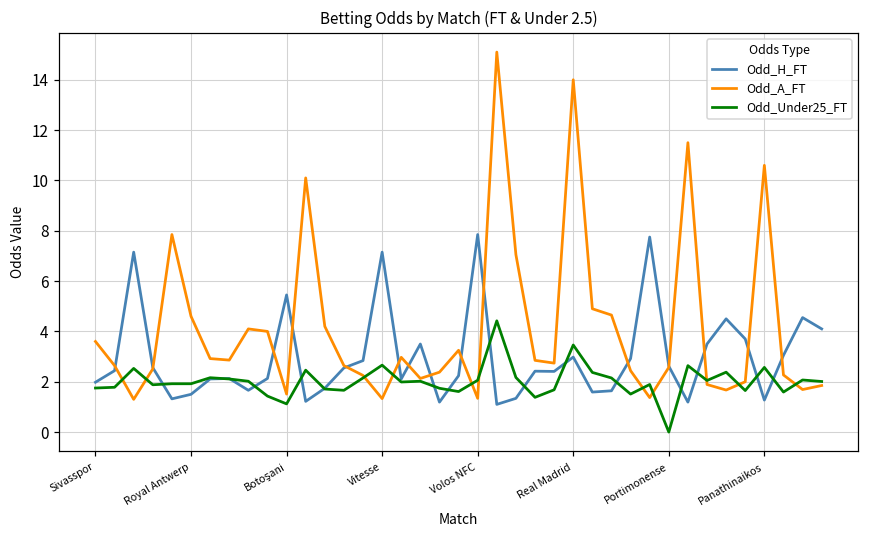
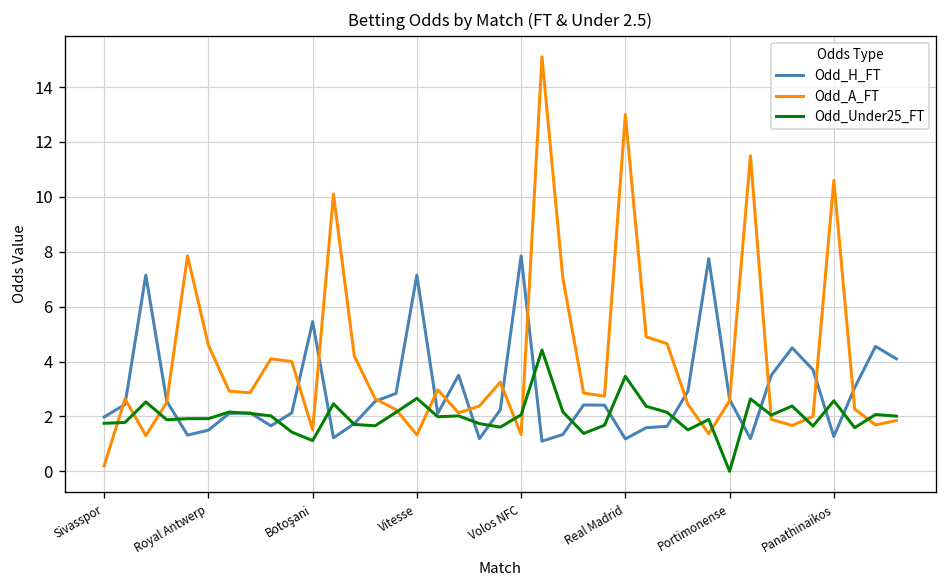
Odd_A_FT, Sivasspor: 3.6 -> 0.2
Odd_H_FT, Real Madrid: 3.0 -> 1.2
Odd_A_FT, Real Madrid: 14 -> 13
